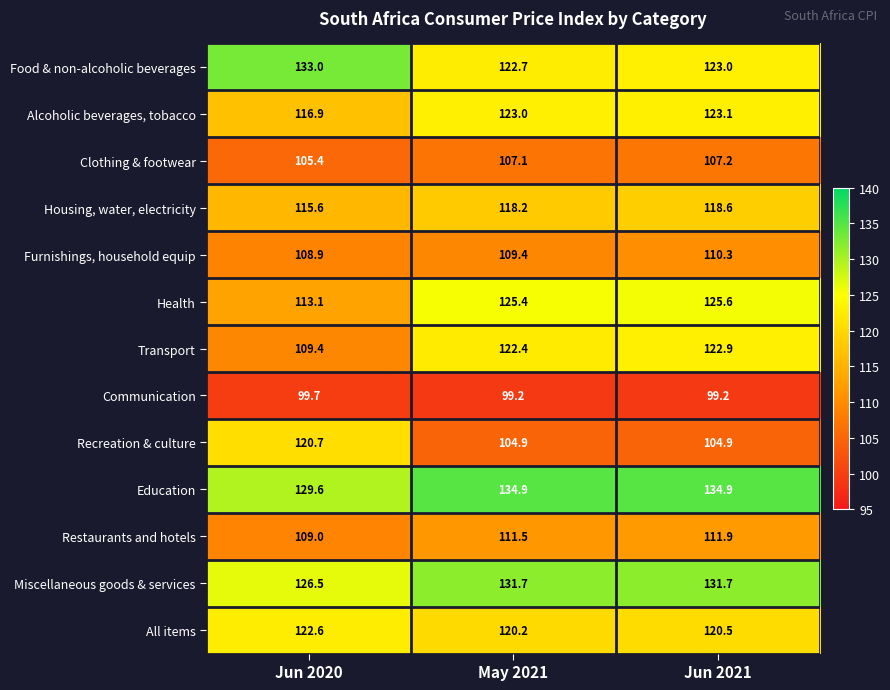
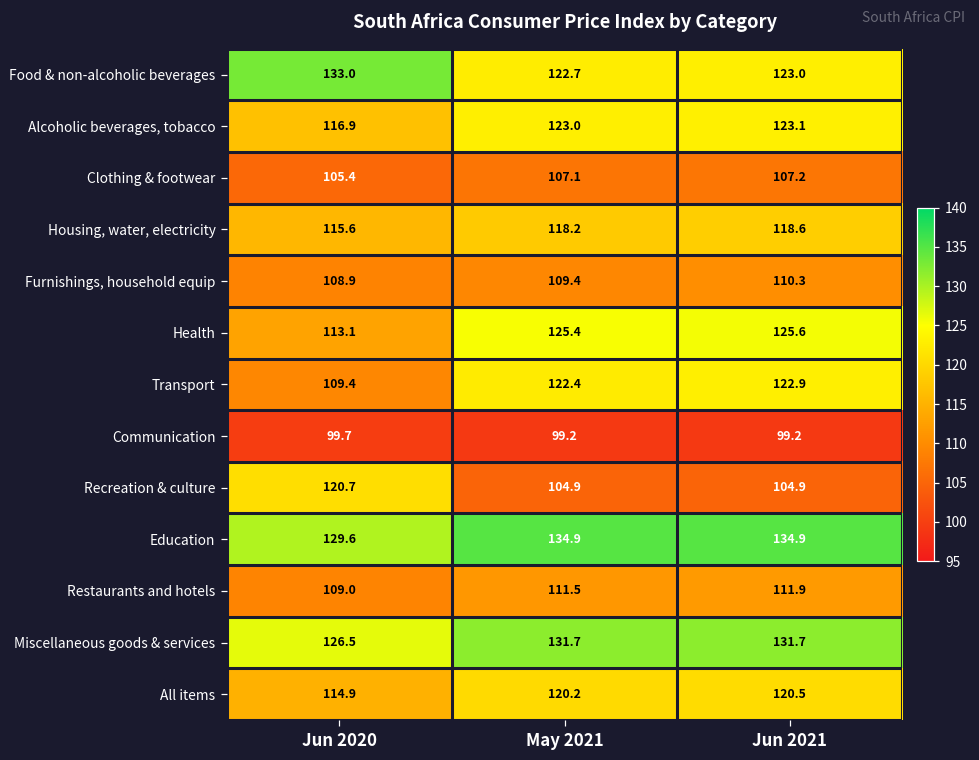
All items, Jun 2020: 122.6 -> 114.9
